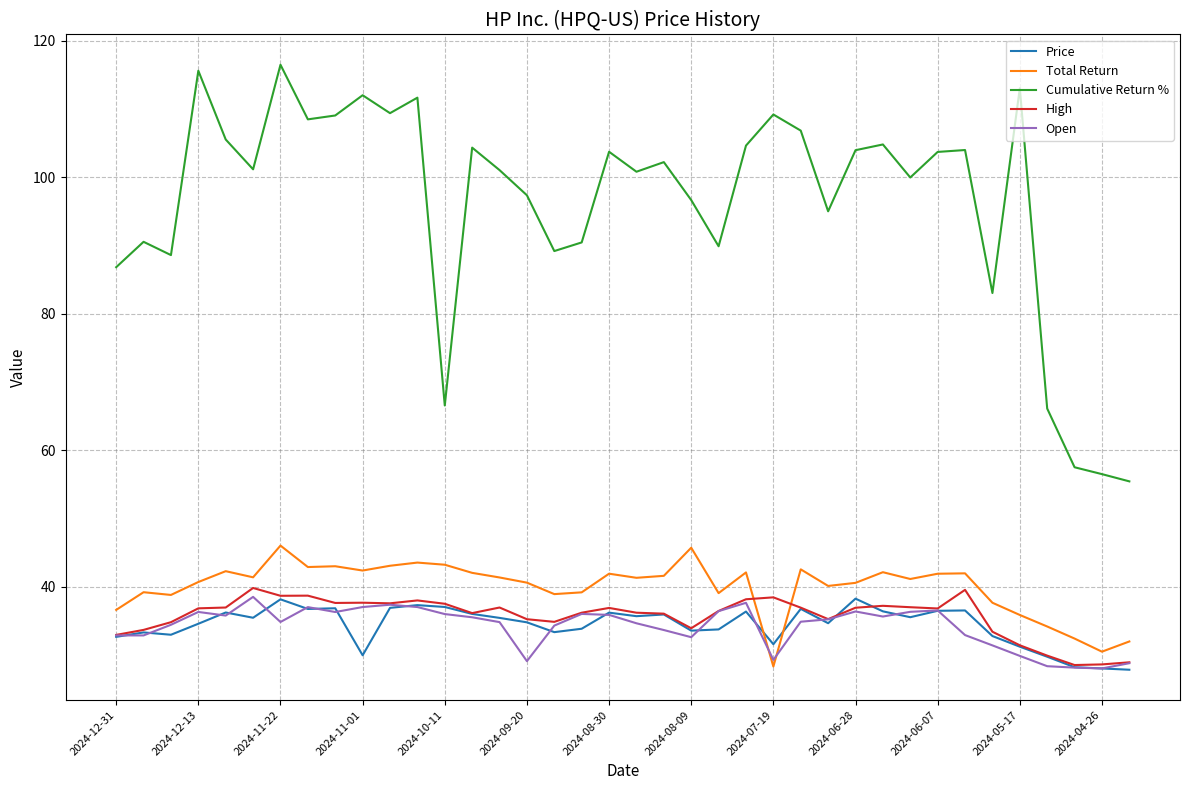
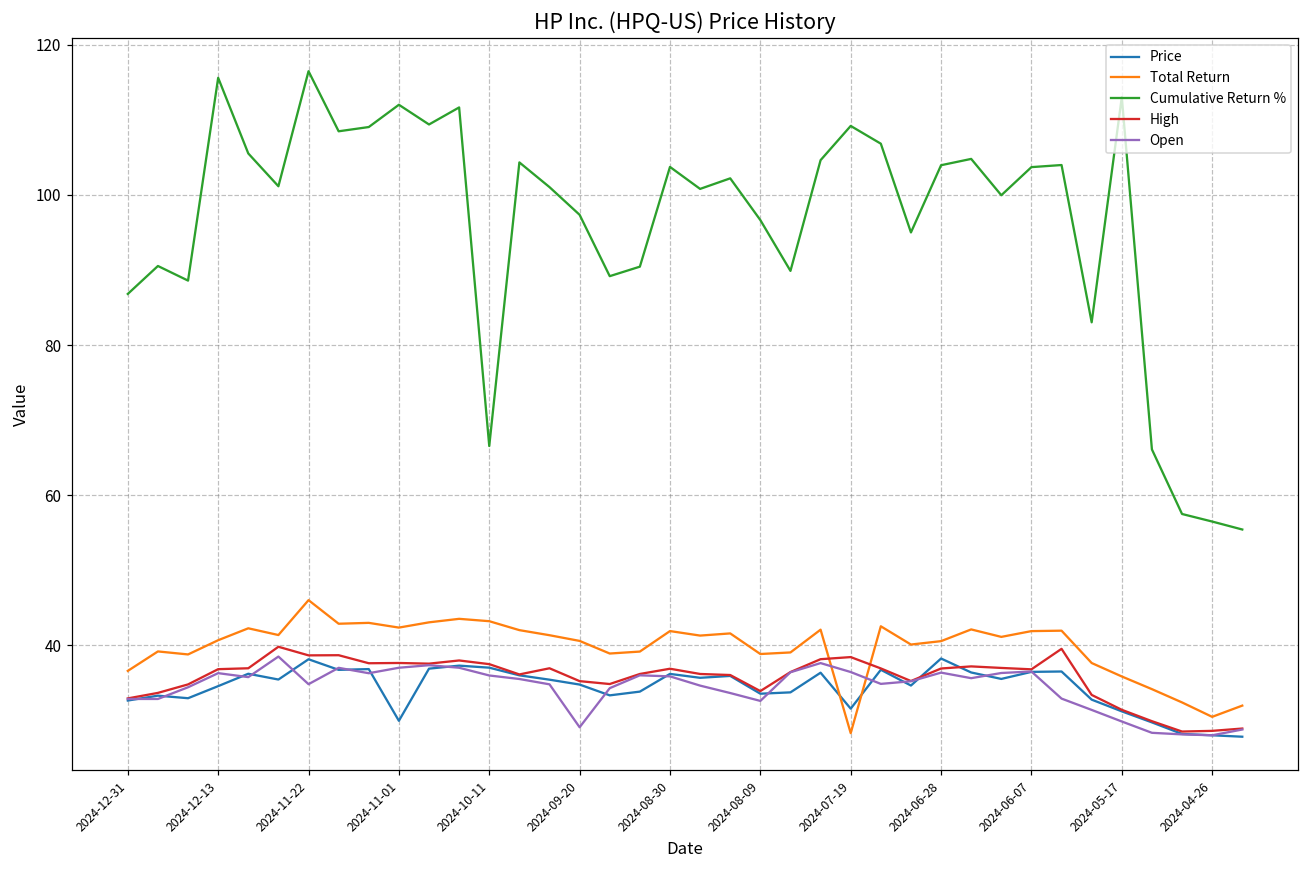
Total Return, 2024-08-09: 46 -> 39
Open, 2024-07-19: 29 -> 36
